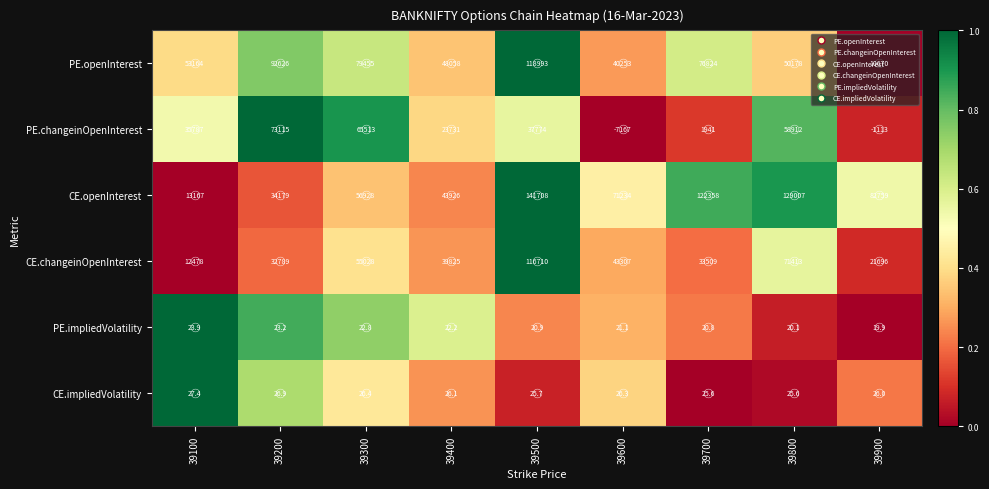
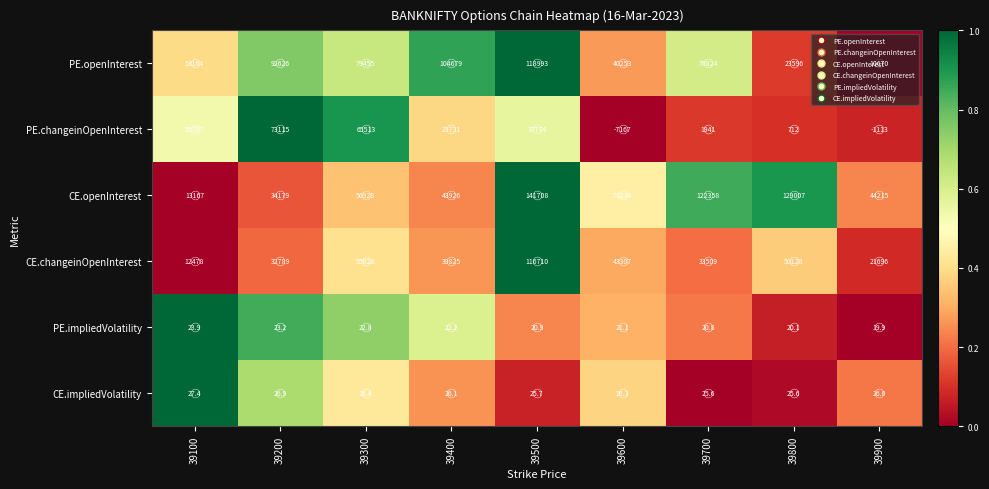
PE.openInterest, 39400: 48058 -> 104679
PE.openInterest, 39800: 50178 -> 23596
PE.changeinOpenInterest, 39800: 58912 -> 712
CE.openInterest, 39900: 82759 -> 44215
CE.changeinOpenInterest, 39800: 71413 -> 50128
